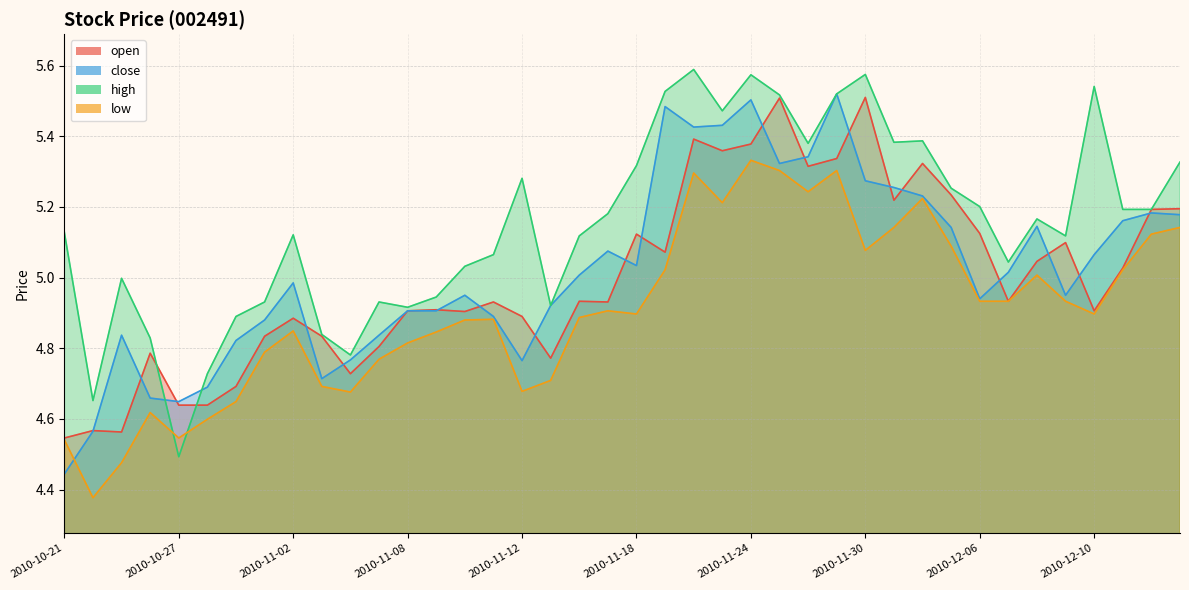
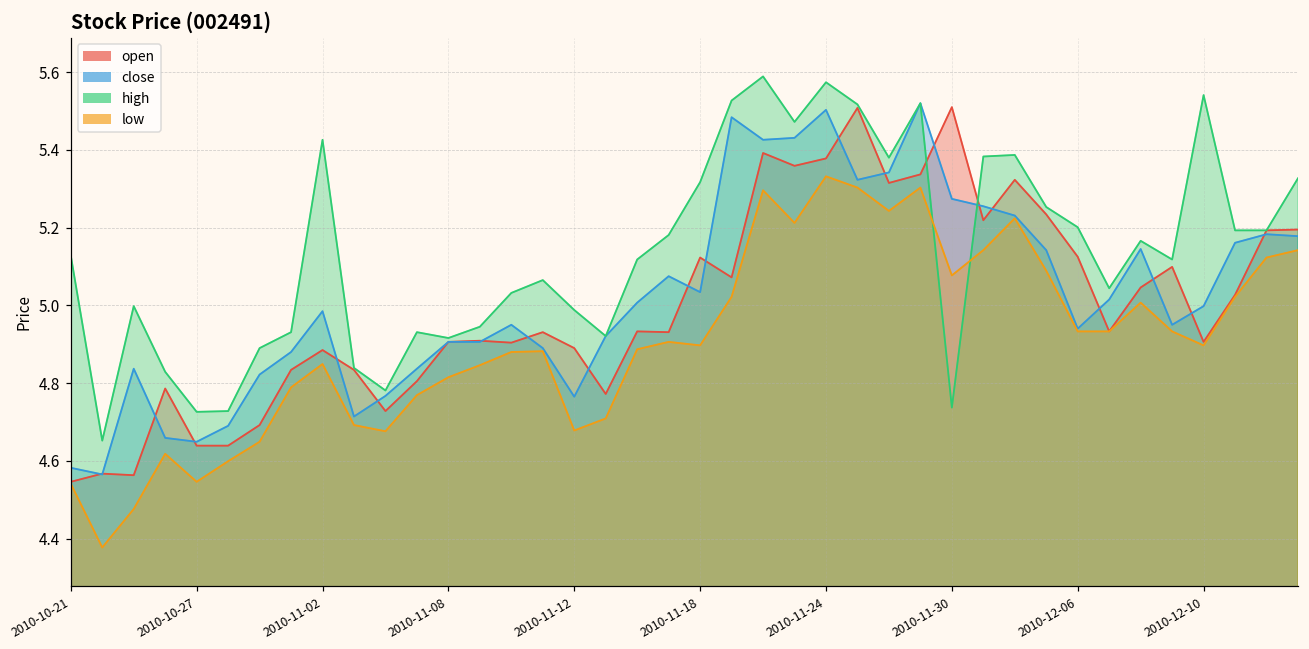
close, 2010-10-21: 4.44 -> 4.58
high, 2010-10-27: 4.49 -> 4.73
high, 2010-11-02: 5.12 -> 5.43
high, 2010-11-12: 5.28 -> 4.99
high, 2010-11-30: 5.58 -> 4.74
close, 2010-12-10: 5.07 -> 5.00
